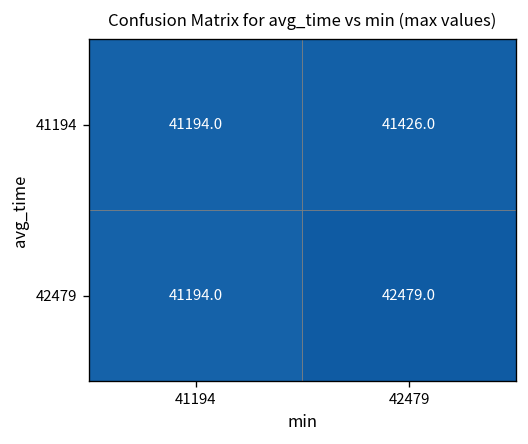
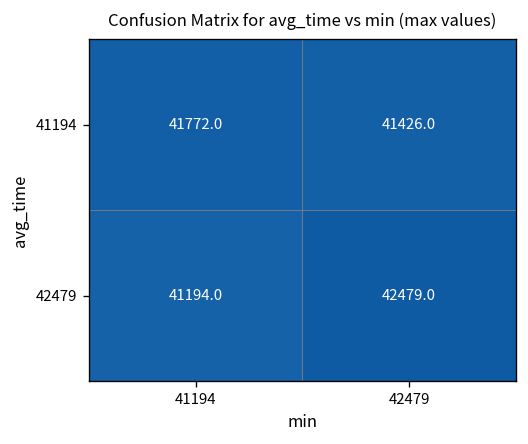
41194, 41194: 41194.0 -> 41772.0
